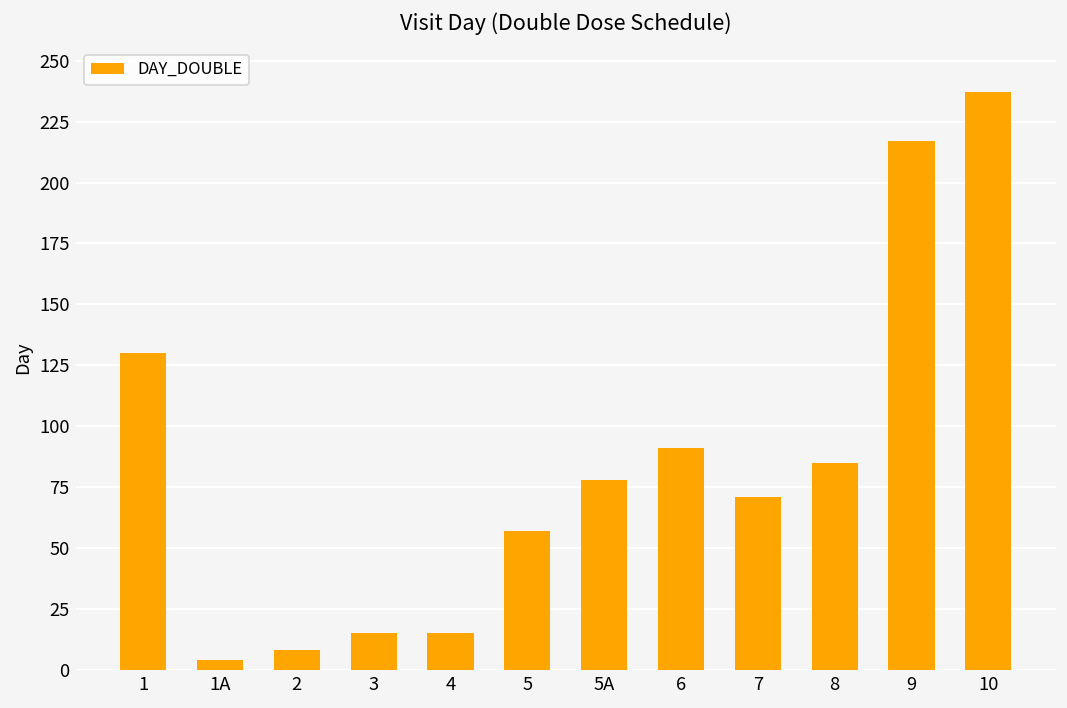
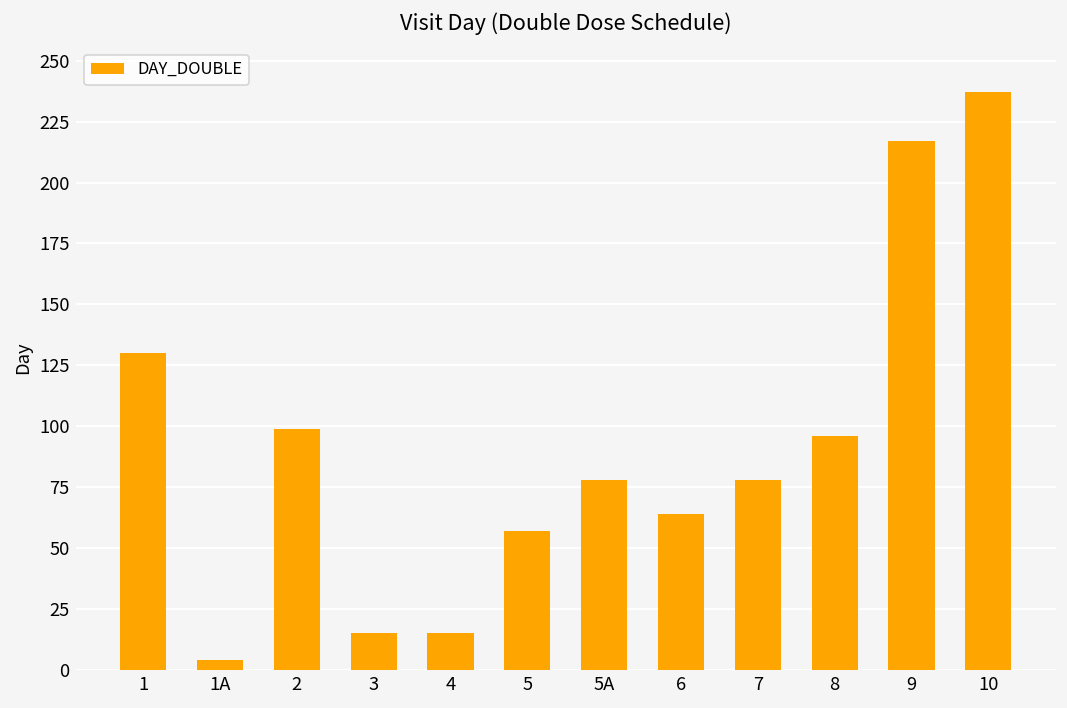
2: 8 -> 99
6: 91 -> 64
7: 71 -> 78
8: 85 -> 96
